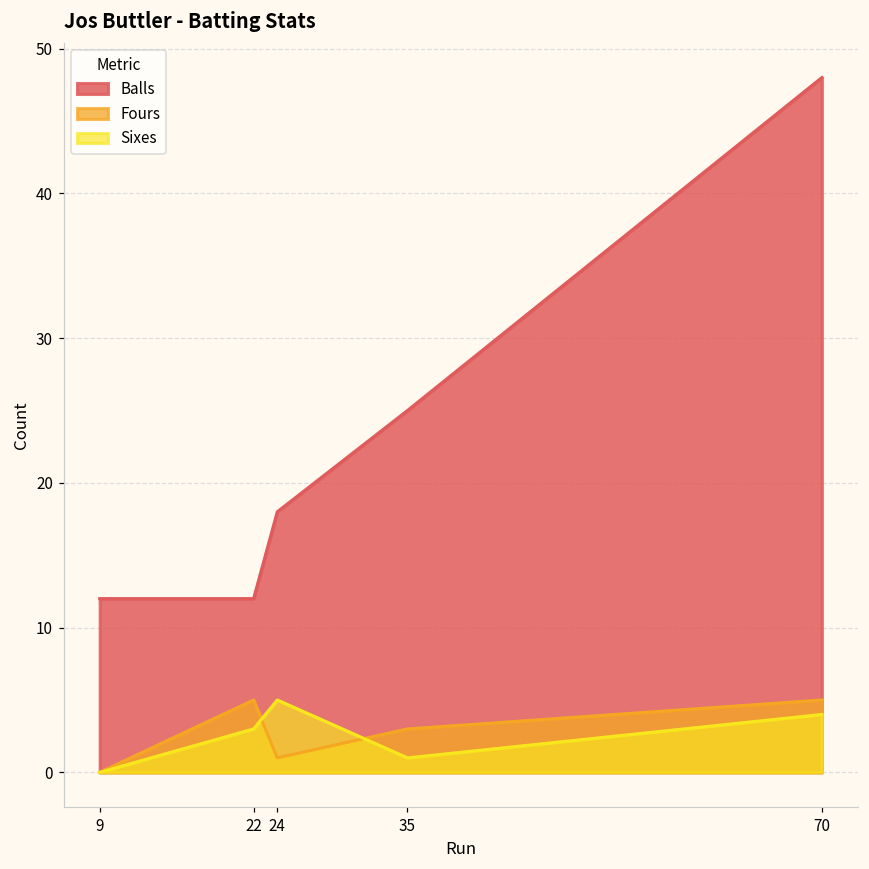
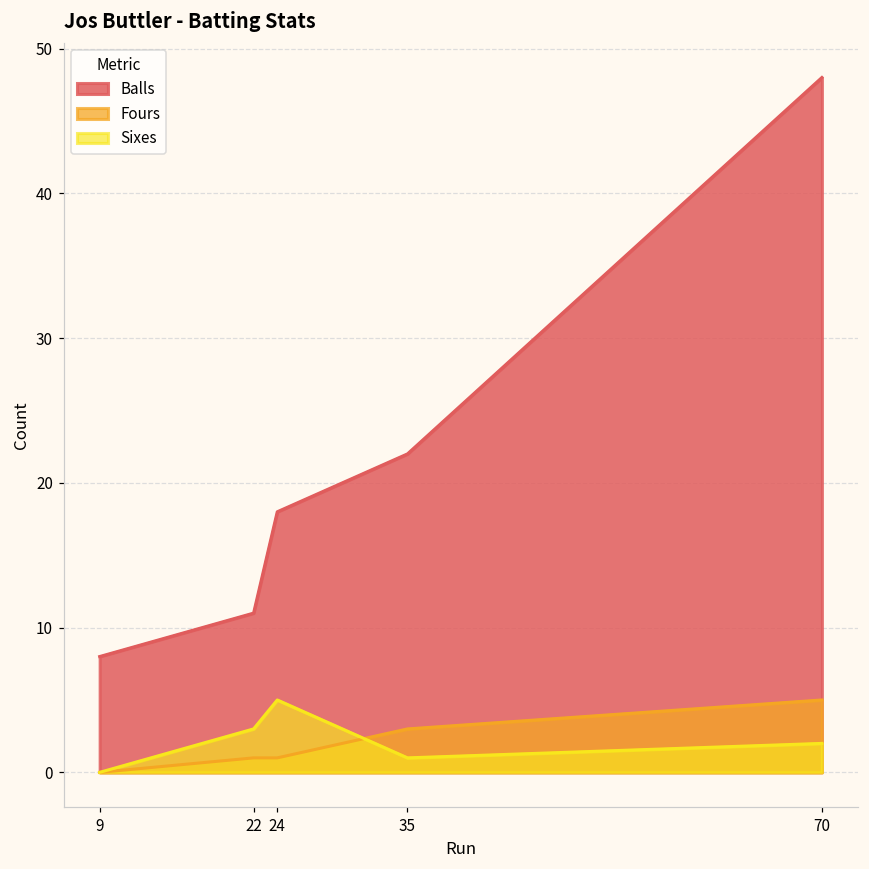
Balls, 9: 12 -> 8
Balls, 22: 12 -> 11
Fours, 22: 5 -> 1
Balls, 35: 25 -> 22
Sixes, 70: 4 -> 2
